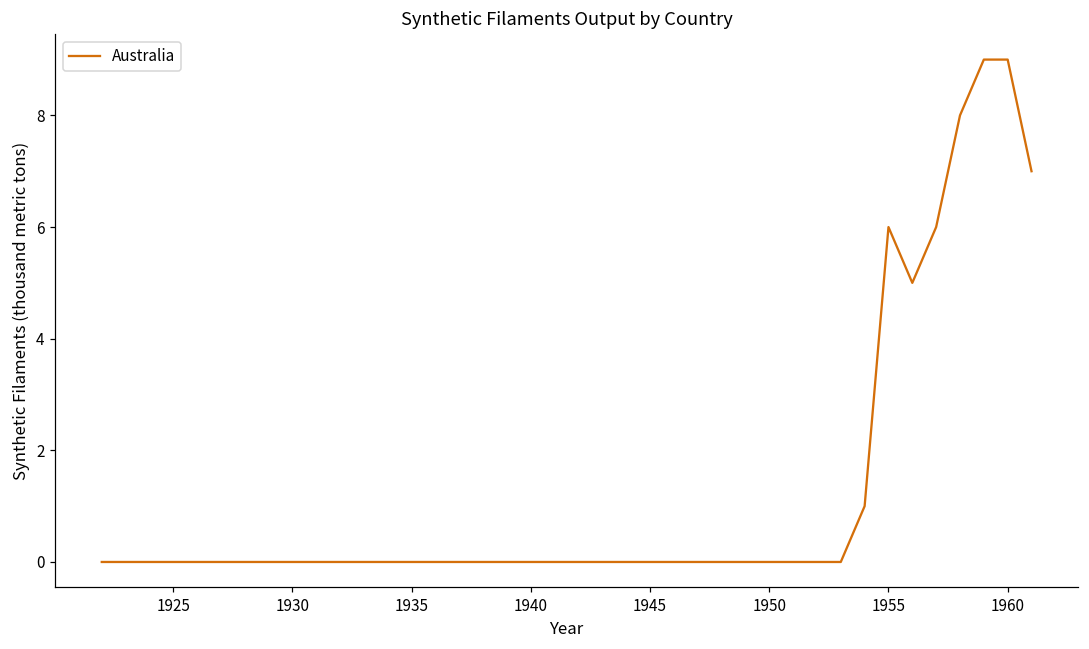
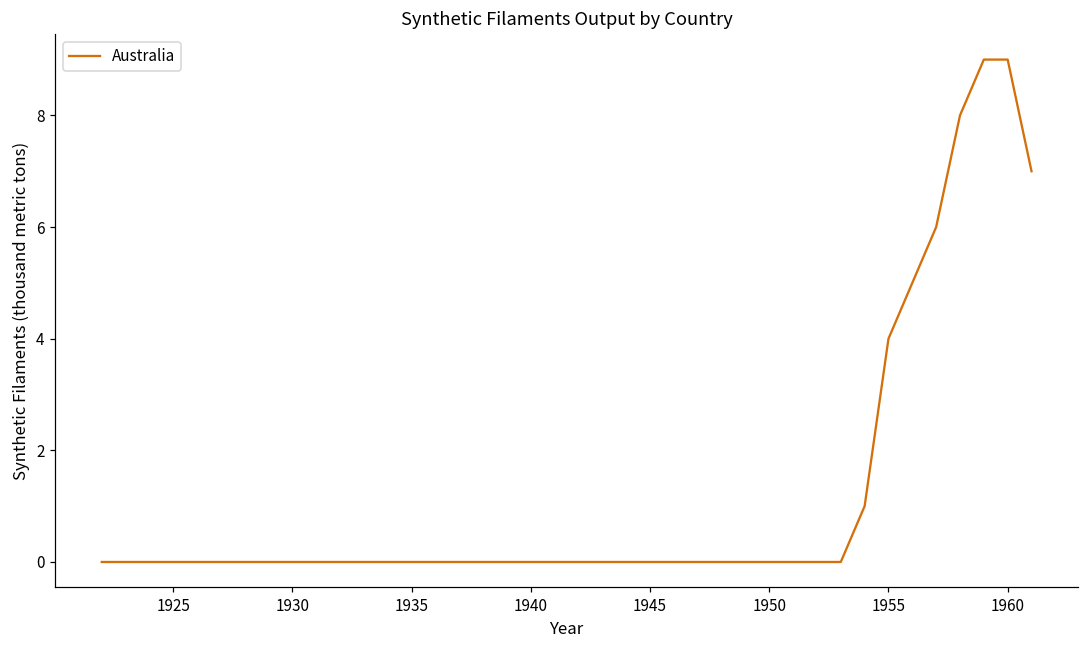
1955: 6 -> 4
